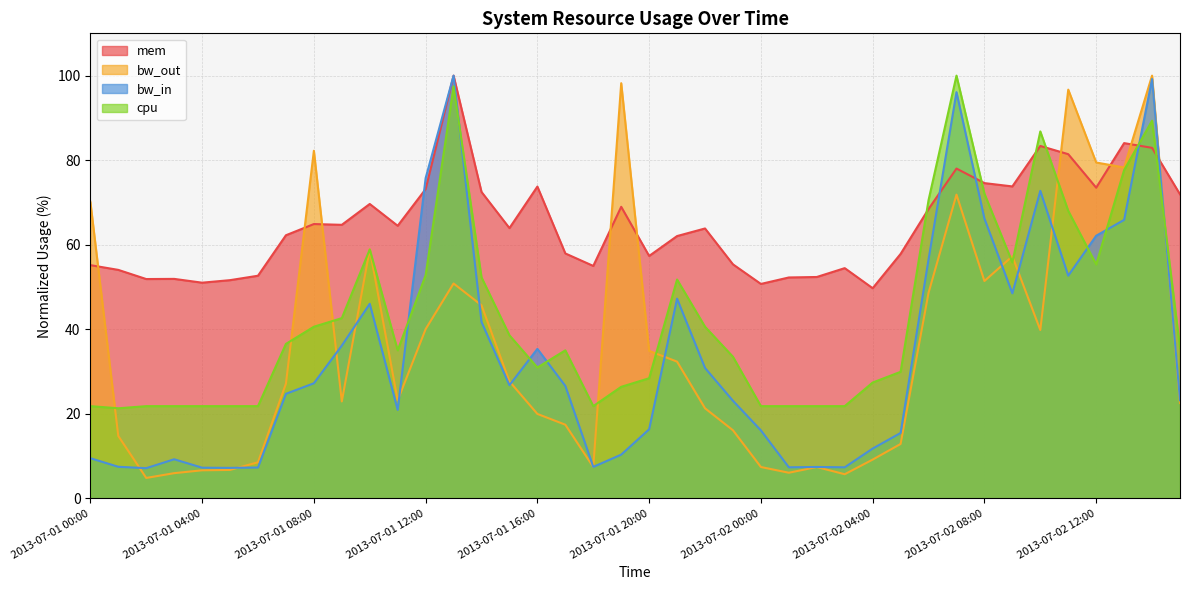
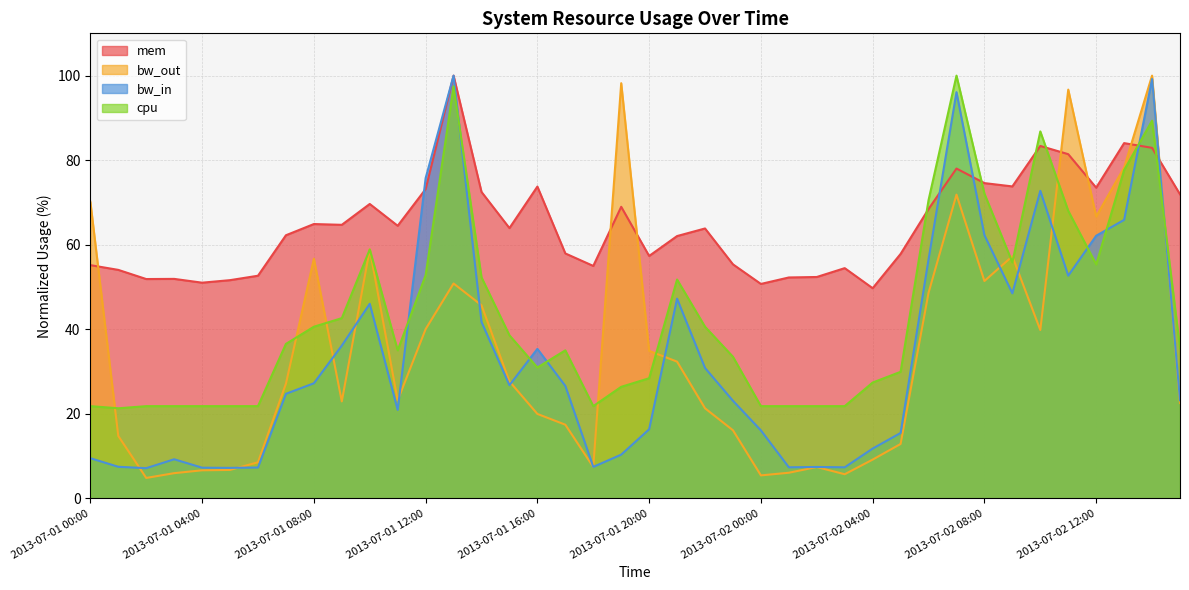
bw_out, 2013-07-01 08:00: 82 -> 57
bw_out, 2013-07-02 00:00: 7 -> 5
bw_in, 2013-07-02 08:00: 66 -> 62
bw_out, 2013-07-02 12:00: 79 -> 67
